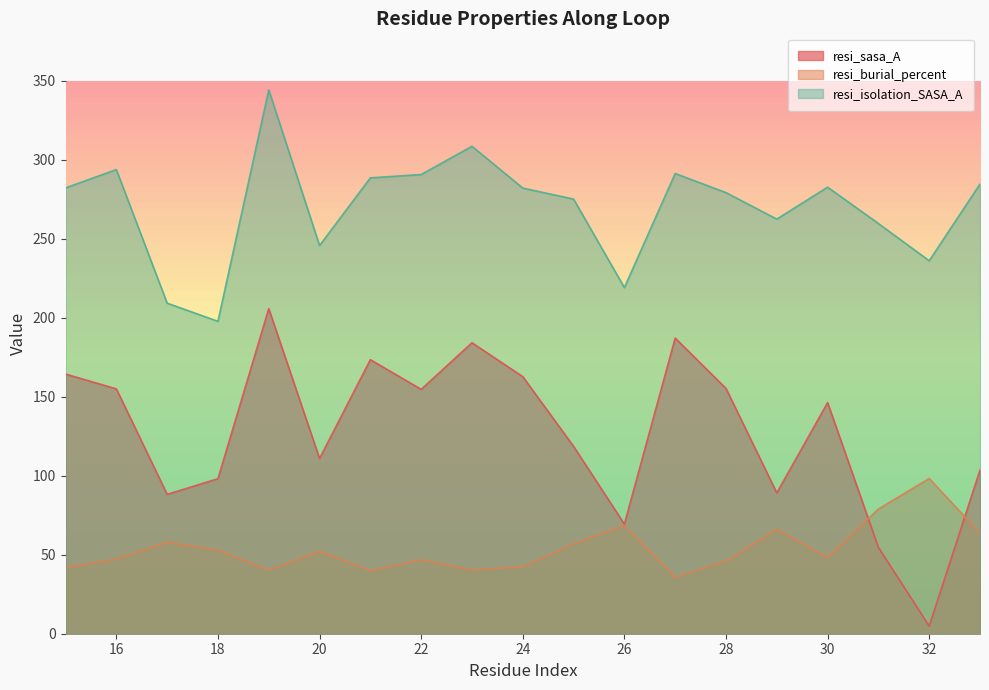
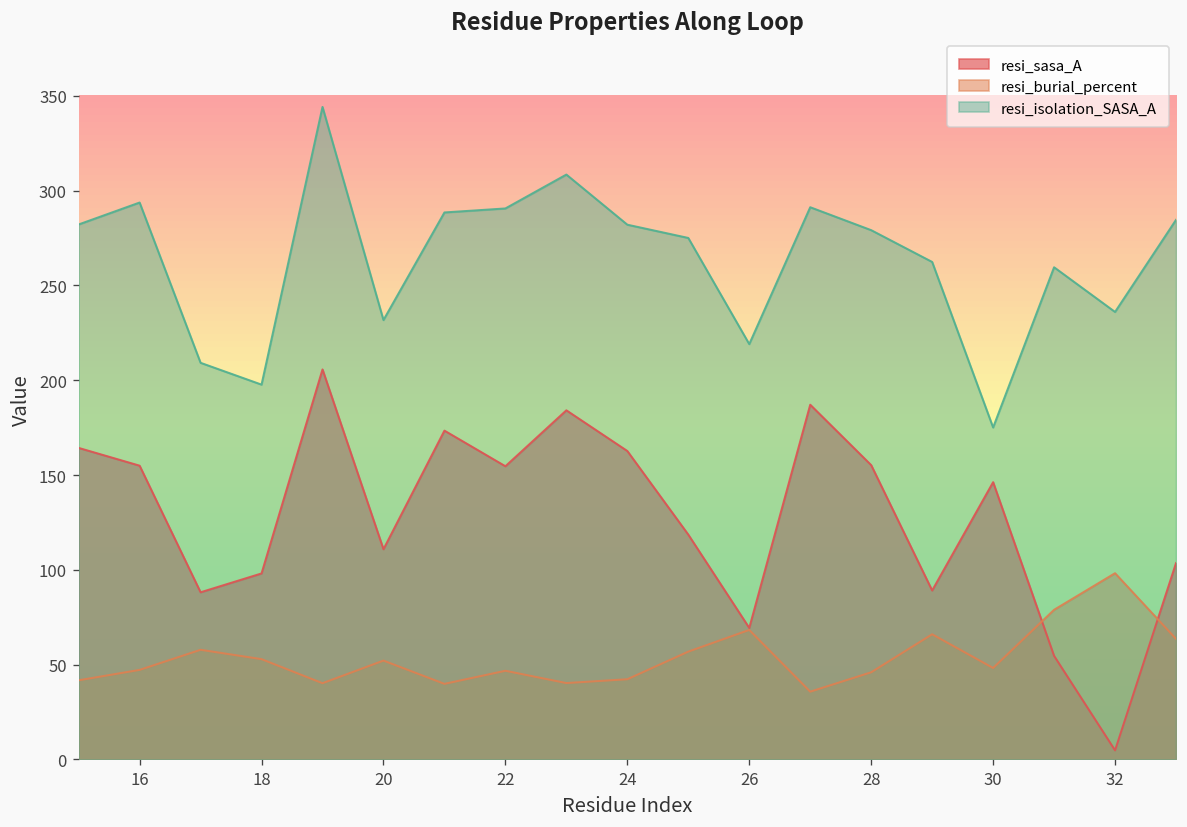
resi_isolation_SASA_A, 20: 246 -> 232
resi_isolation_SASA_A, 30: 283 -> 175
